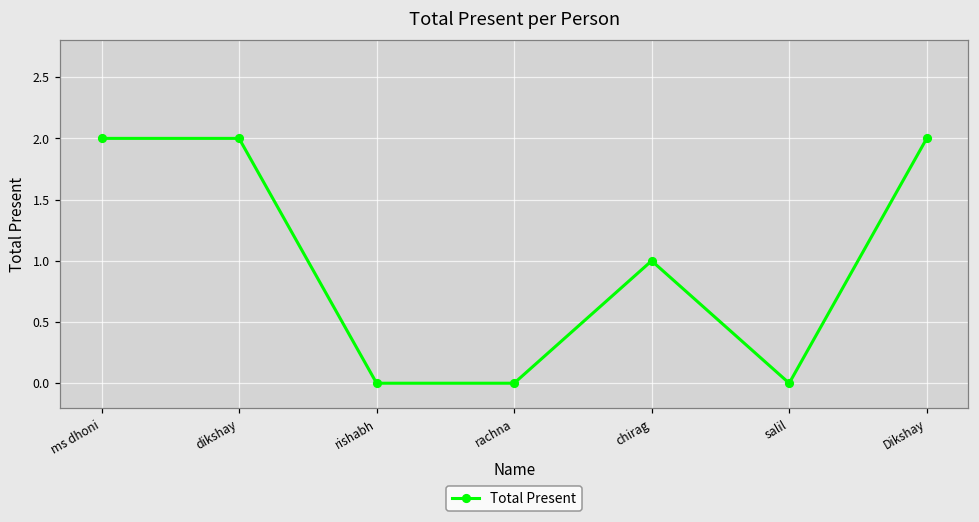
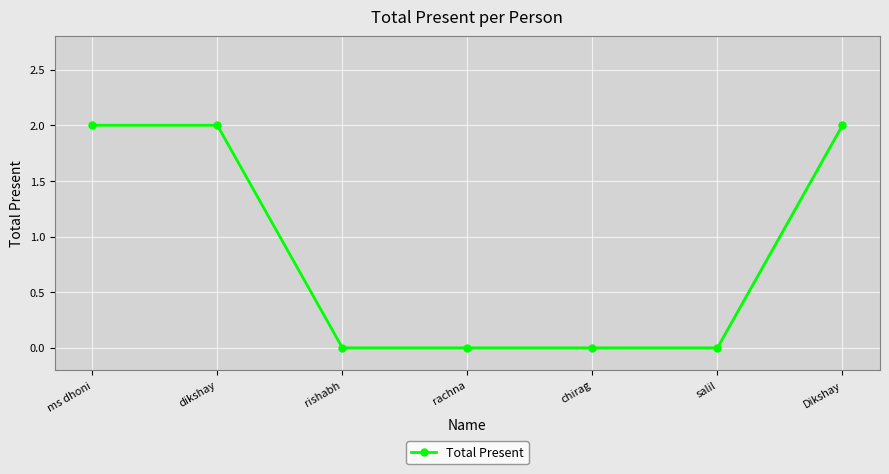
chirag: 1 -> 0
